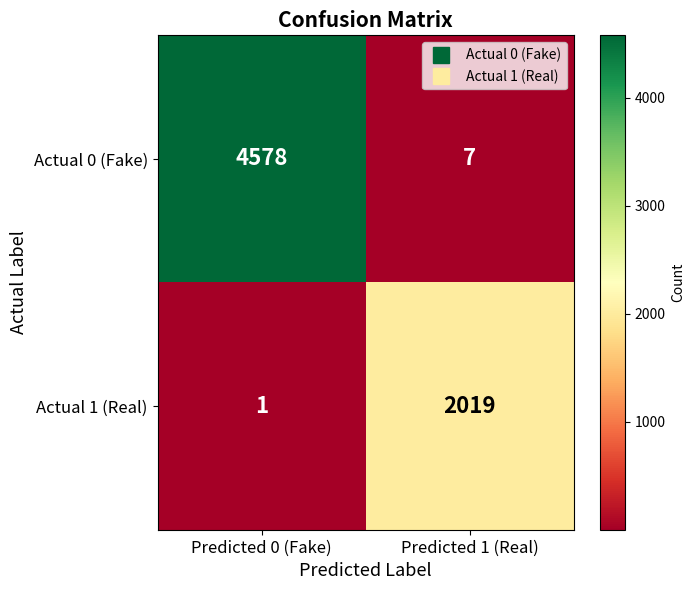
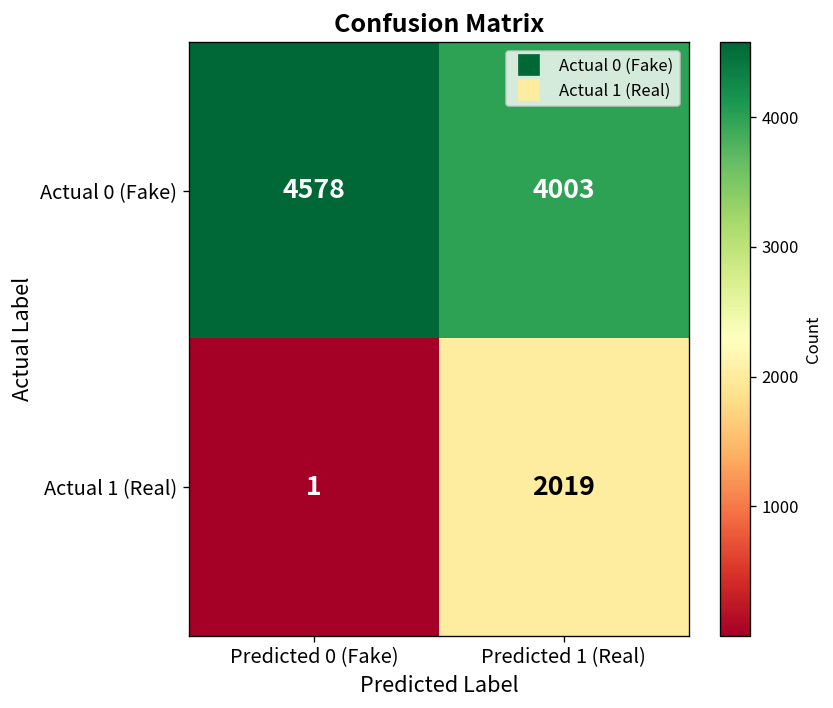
Actual 0 (Fake), Predicted 1 (Real): 7 -> 4003
